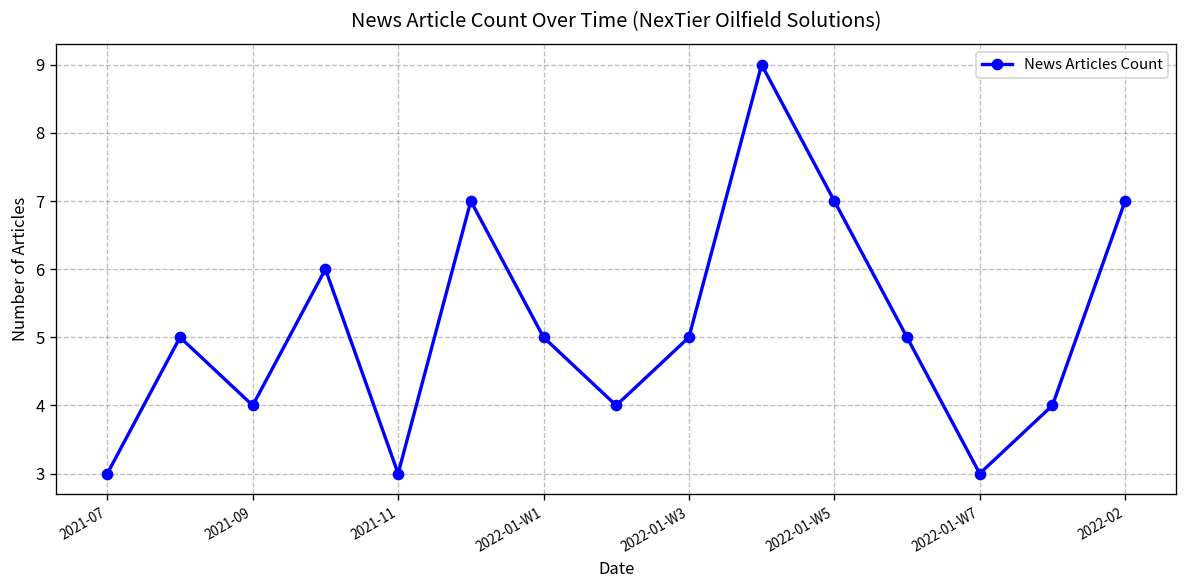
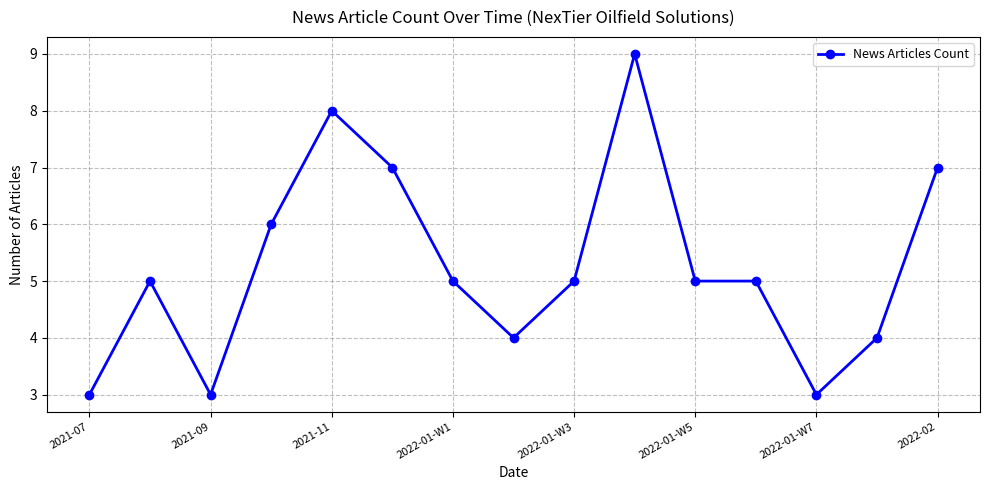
2021-09: 4 -> 3
2021-11: 3 -> 8
2022-01-W5: 7 -> 5
